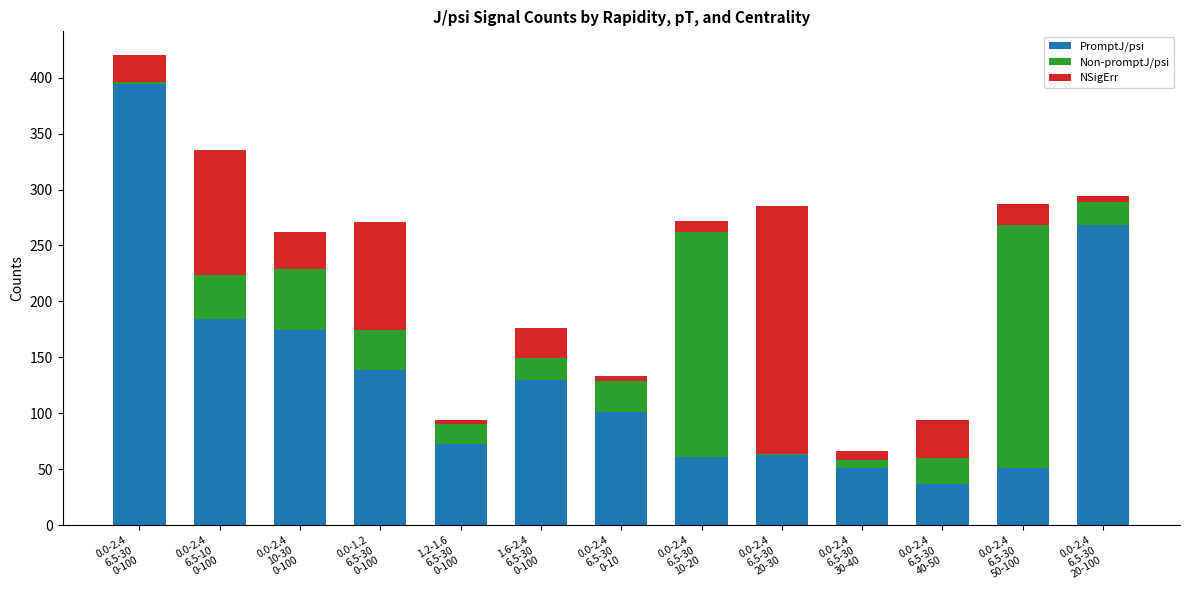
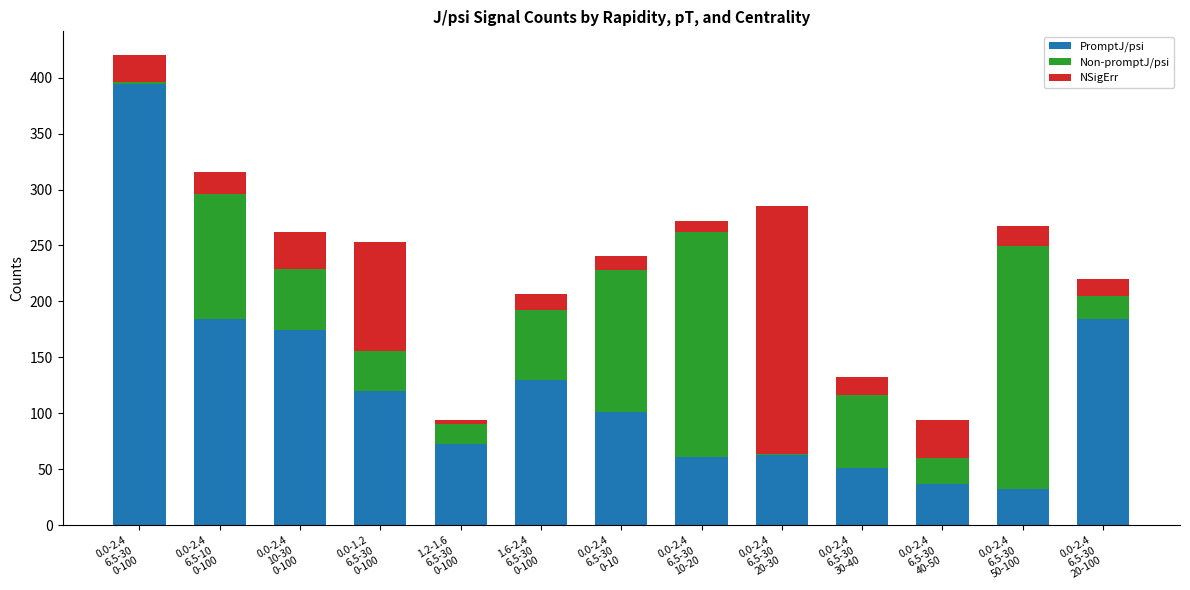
Non-promptJ/psi, 0.0-2.4 6.5-10 0-100: 39 -> 112
NSigErr, 0.0-2.4 6.5-10 0-100: 112 -> 20
PromptJ/psi, 0.0-1.2 6.5-30 0-100: 139 -> 120
Non-promptJ/psi, 1.6-2.4 6.5-30 0-100: 20 -> 62
NSigErr, 1.6-2.4 6.5-30 0-100: 27 -> 14
Non-promptJ/psi, 0.0-2.4 6.5-30 0-10: 27 -> 127
NSigErr, 0.0-2.4 6.5-30 0-10: 5 -> 12
Non-promptJ/psi, 0.0-2.4 6.5-30 30-40: 7 -> 66
NSigErr, 0.0-2.4 6.5-30 30-40: 8 -> 16
PromptJ/psi, 0.0-2.4 6.5-30 50-100: 51 -> 32
PromptJ/psi, 0.0-2.4 6.5-30 20-100: 268 -> 184
NSigErr, 0.0-2.4 6.5-30 20-100: 5 -> 15
